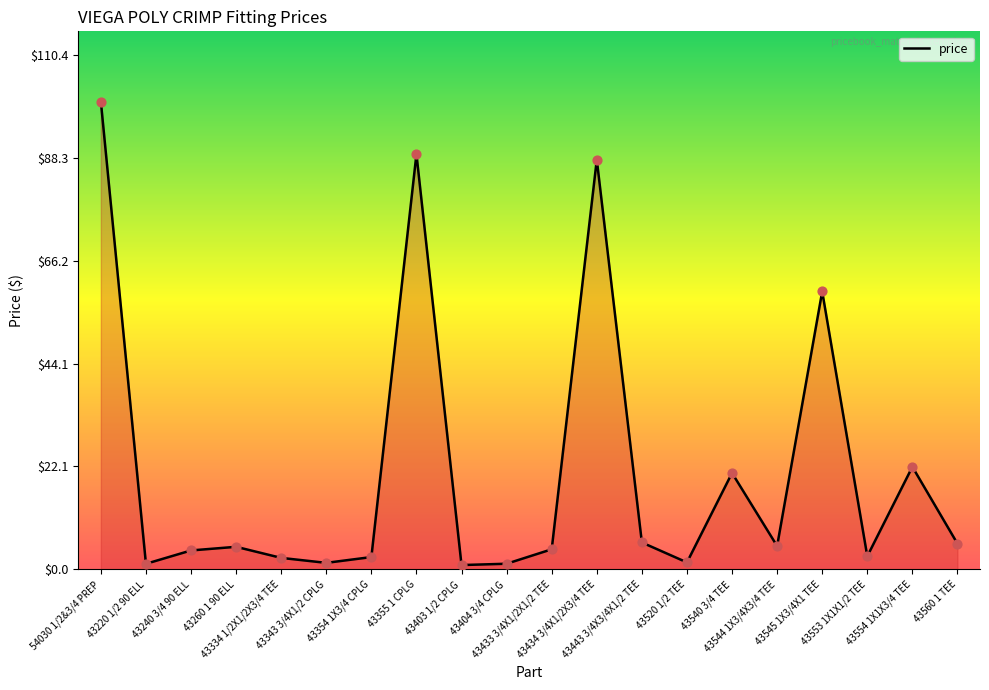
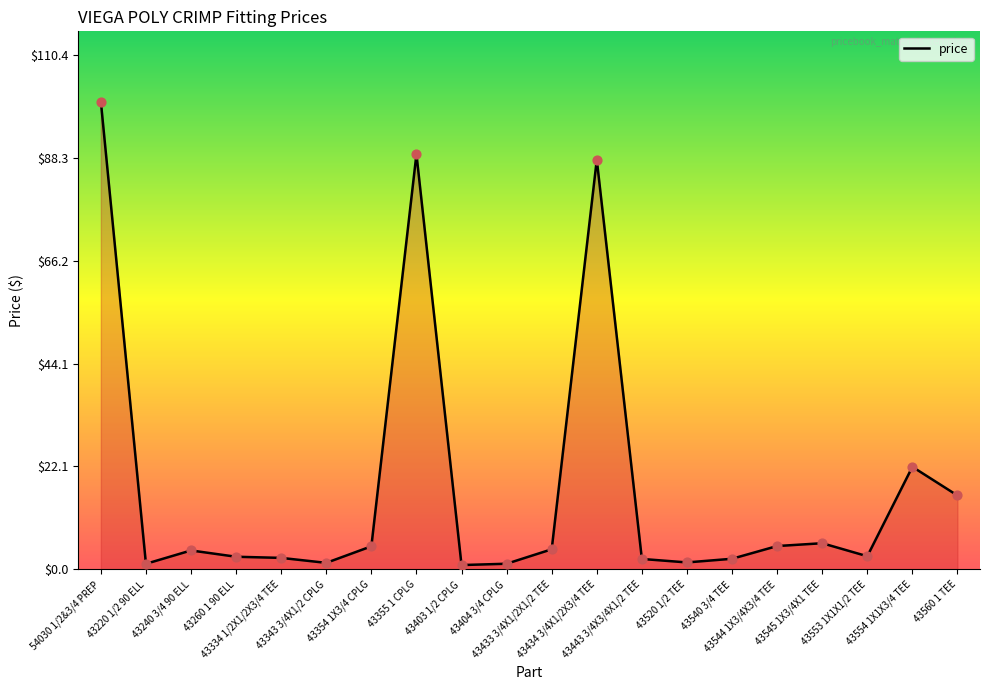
43260 1 90 ELL: $5 -> $3
43354 1X3/4 CPLG: $3 -> $5
43443 3/4X3/4X1/2 TEE: $6 -> $2
43540 3/4 TEE: $21 -> $2
43545 1X3/4X1 TEE: $60 -> $6
43560 1 TEE: $6 -> $16
